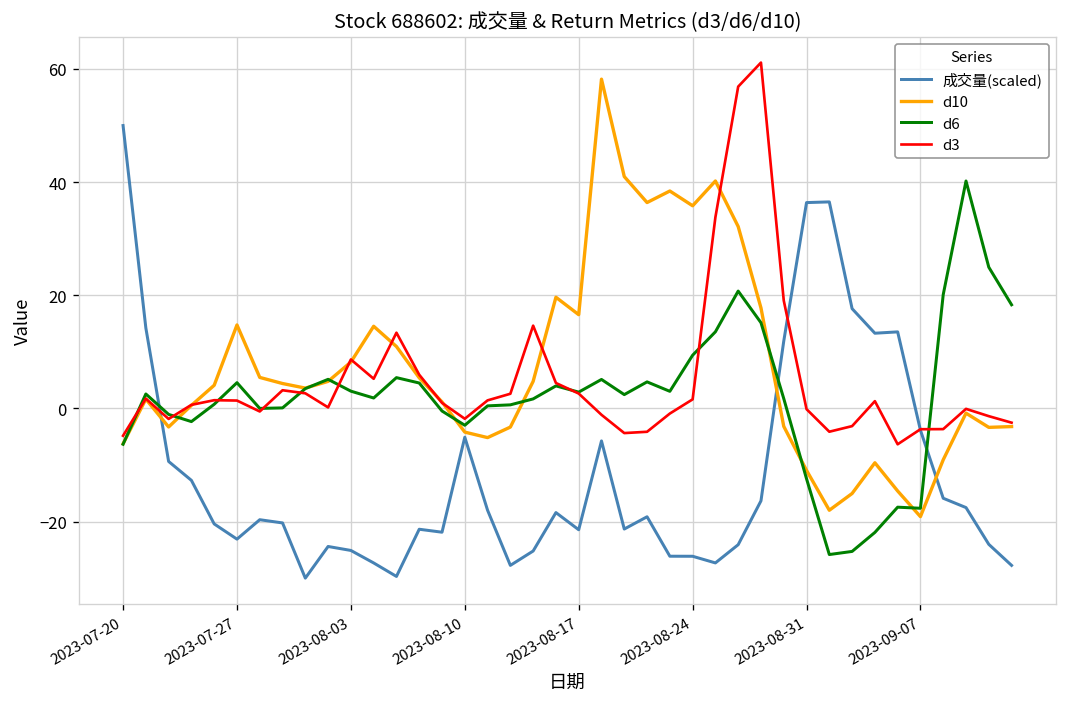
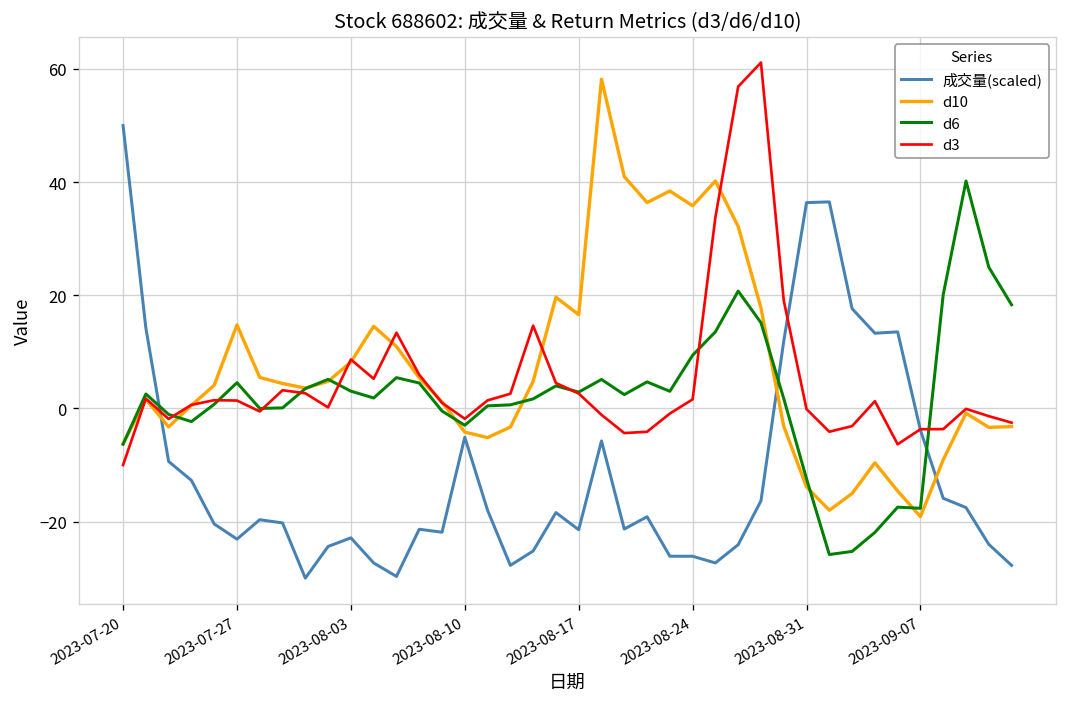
d3, 2023-07-20: -5 -> -10
成交量(scaled), 2023-08-03: -25 -> -23
d10, 2023-08-31: -11 -> -14
